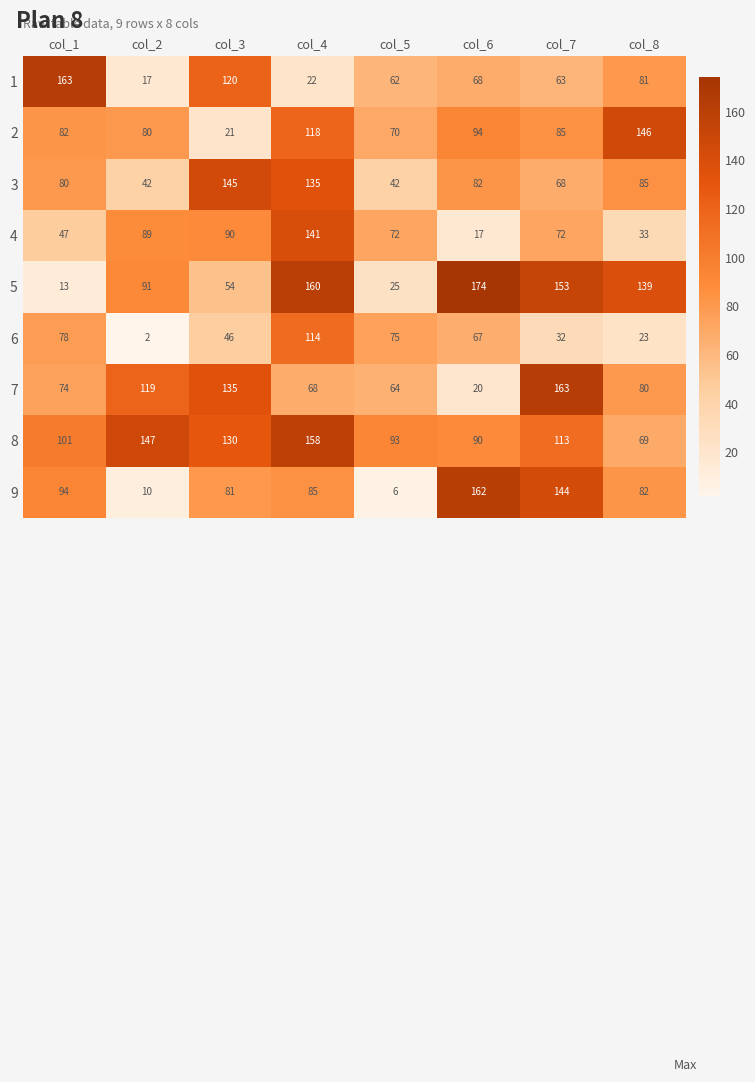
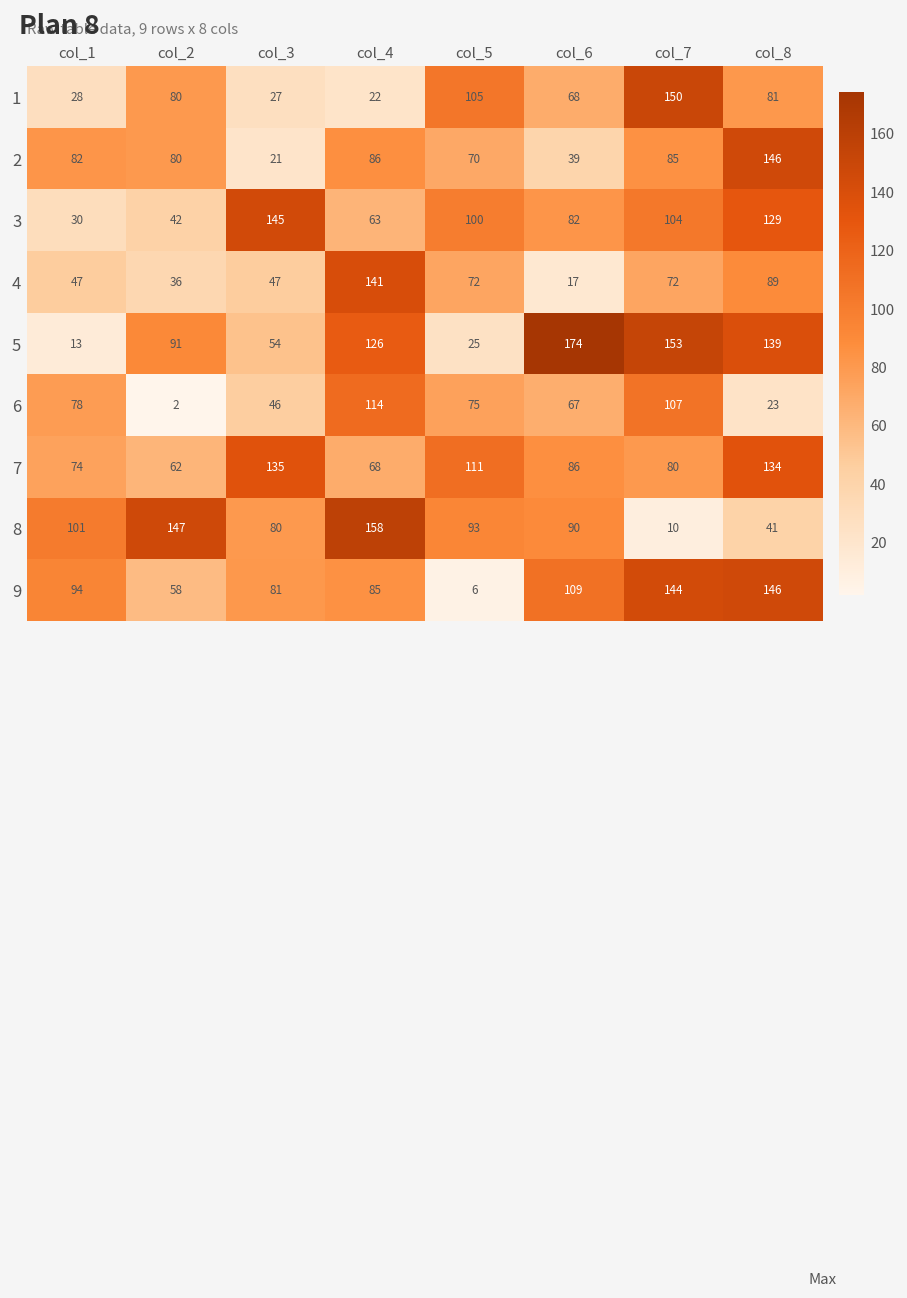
1, col_1: 163 -> 28
1, col_2: 17 -> 80
1, col_3: 120 -> 27
1, col_5: 62 -> 105
1, col_7: 63 -> 150
2, col_4: 118 -> 86
2, col_6: 94 -> 39
3, col_1: 80 -> 30
3, col_4: 135 -> 63
3, col_5: 42 -> 100
3, col_7: 68 -> 104
3, col_8: 85 -> 129
4, col_2: 89 -> 36
4, col_3: 90 -> 47
4, col_8: 33 -> 89
5, col_4: 160 -> 126
6, col_7: 32 -> 107
7, col_2: 119 -> 62
7, col_5: 64 -> 111
7, col_6: 20 -> 86
7, col_7: 163 -> 80
7, col_8: 80 -> 134
8, col_3: 130 -> 80
8, col_7: 113 -> 10
8, col_8: 69 -> 41
9, col_2: 10 -> 58
9, col_6: 162 -> 109
9, col_8: 82 -> 146
